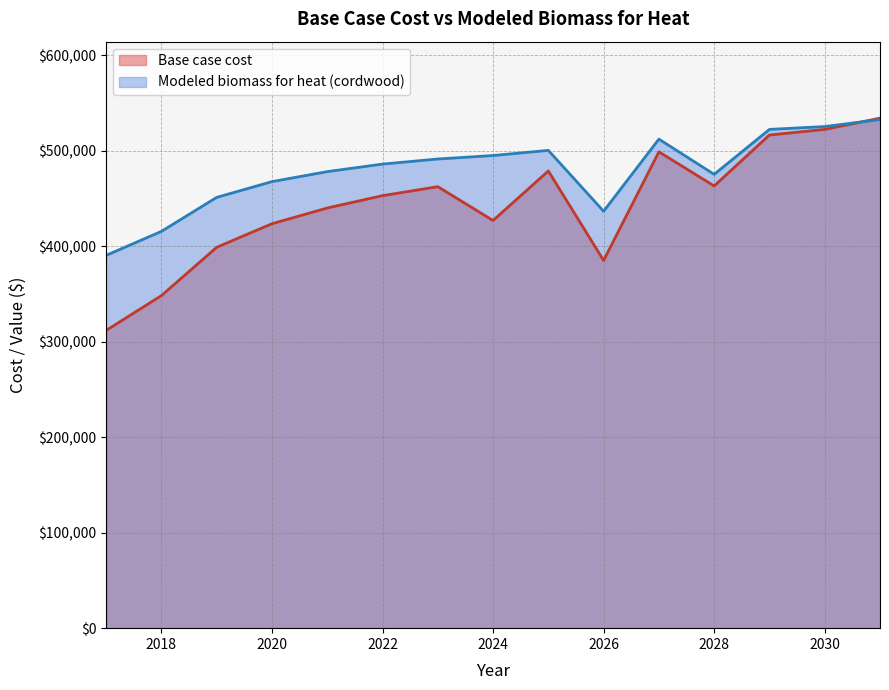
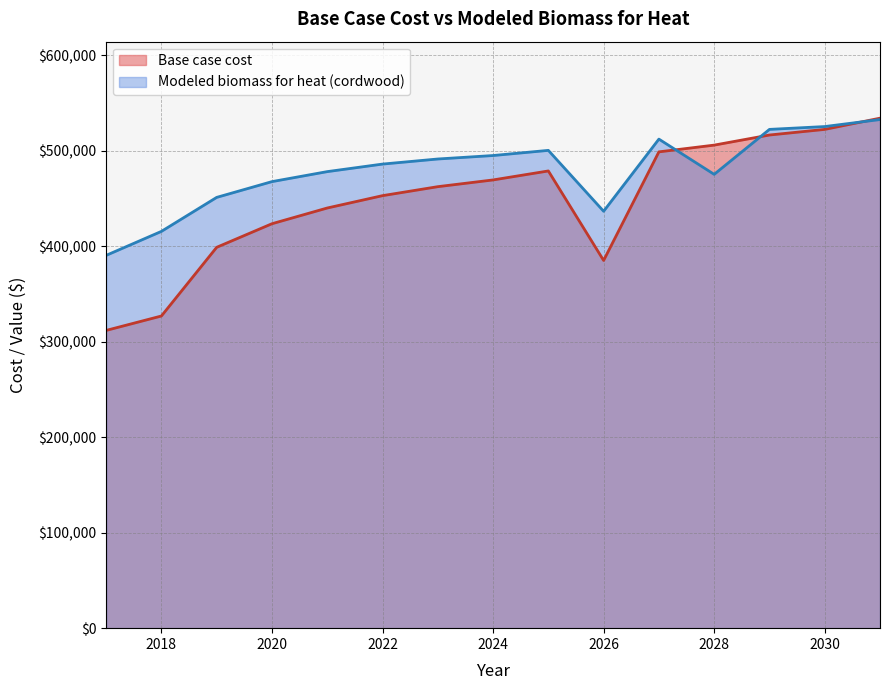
Base case cost, 2018: $350,000 -> $330,000
Base case cost, 2024: $430,000 -> $470,000
Base case cost, 2028: $460,000 -> $510,000
